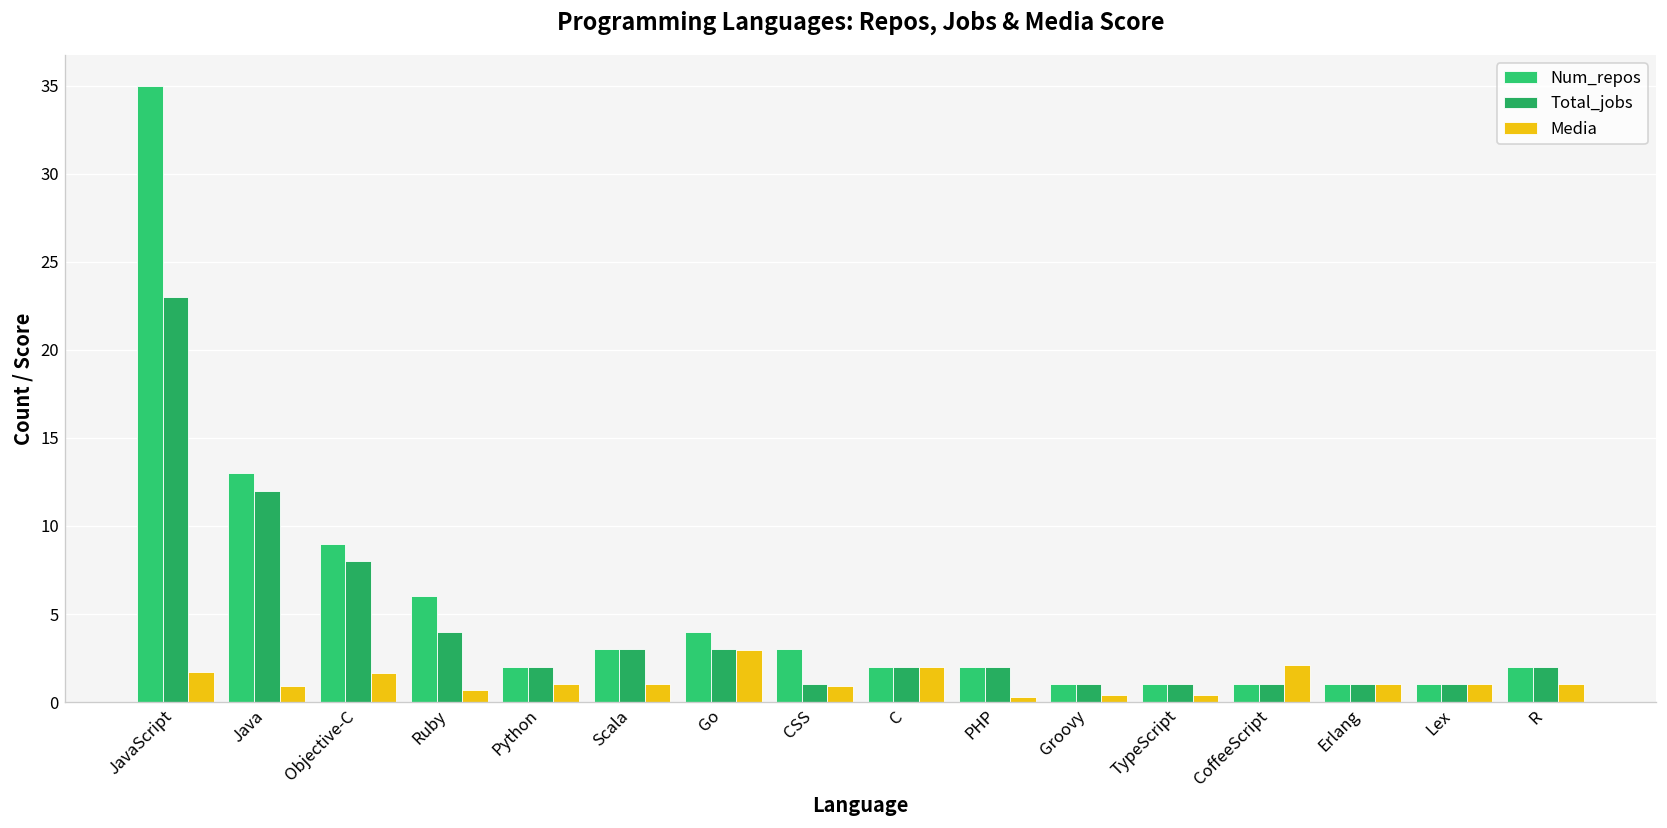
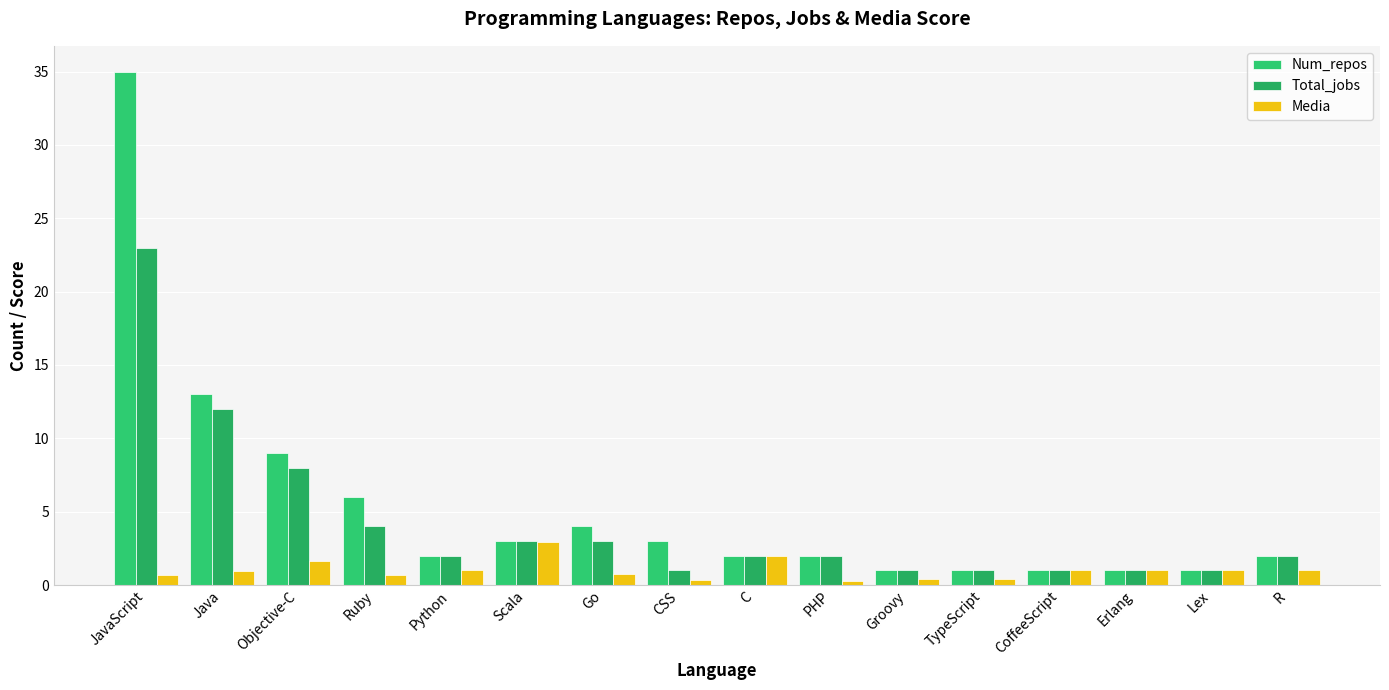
Media, JavaScript: 1.7 -> 0.7
Media, Scala: 1.0 -> 2.9
Media, Go: 2.9 -> 0.8
Media, CSS: 0.9 -> 0.3
Media, CoffeeScript: 2.1 -> 1.0
